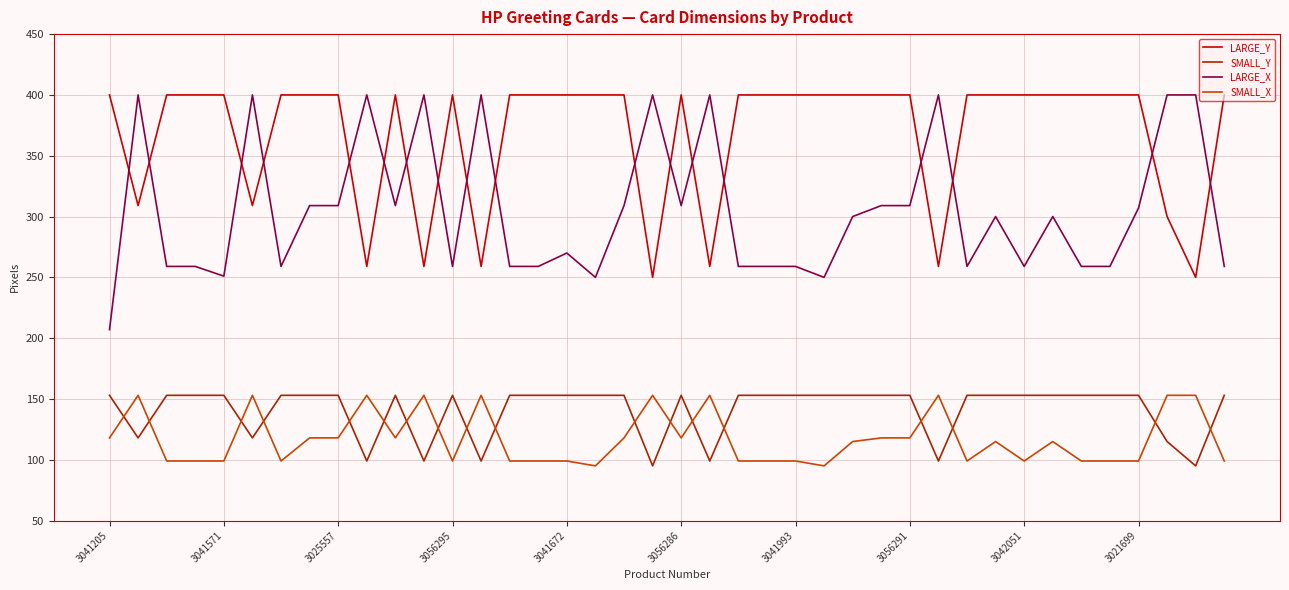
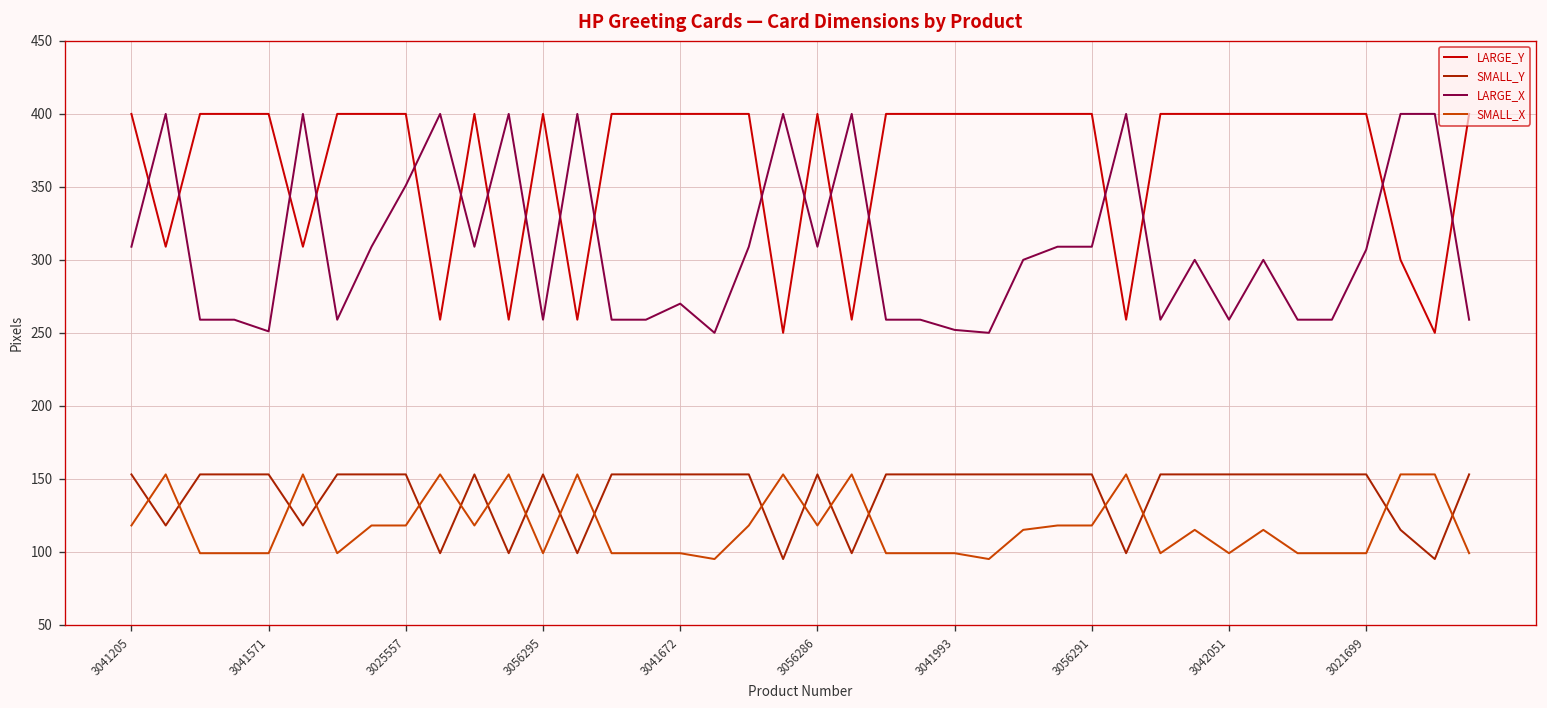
LARGE_X, 3041205: 207 -> 309
LARGE_X, 3025557: 309 -> 351
LARGE_X, 3041993: 259 -> 252
